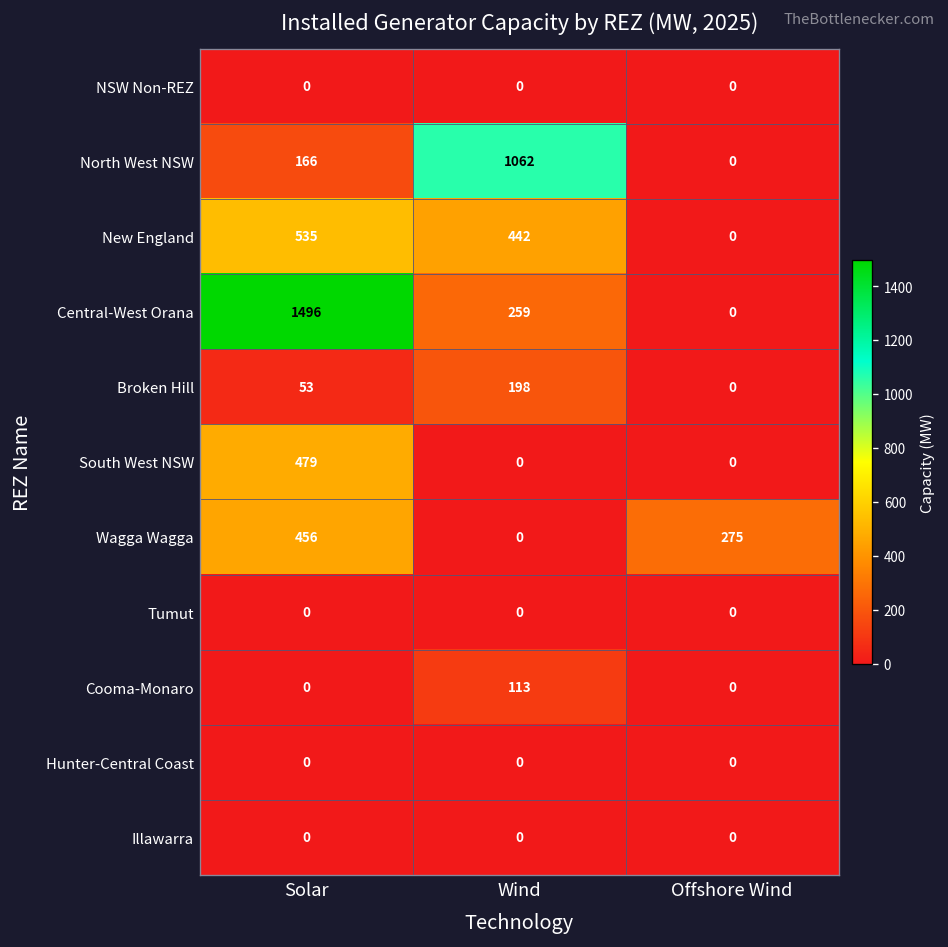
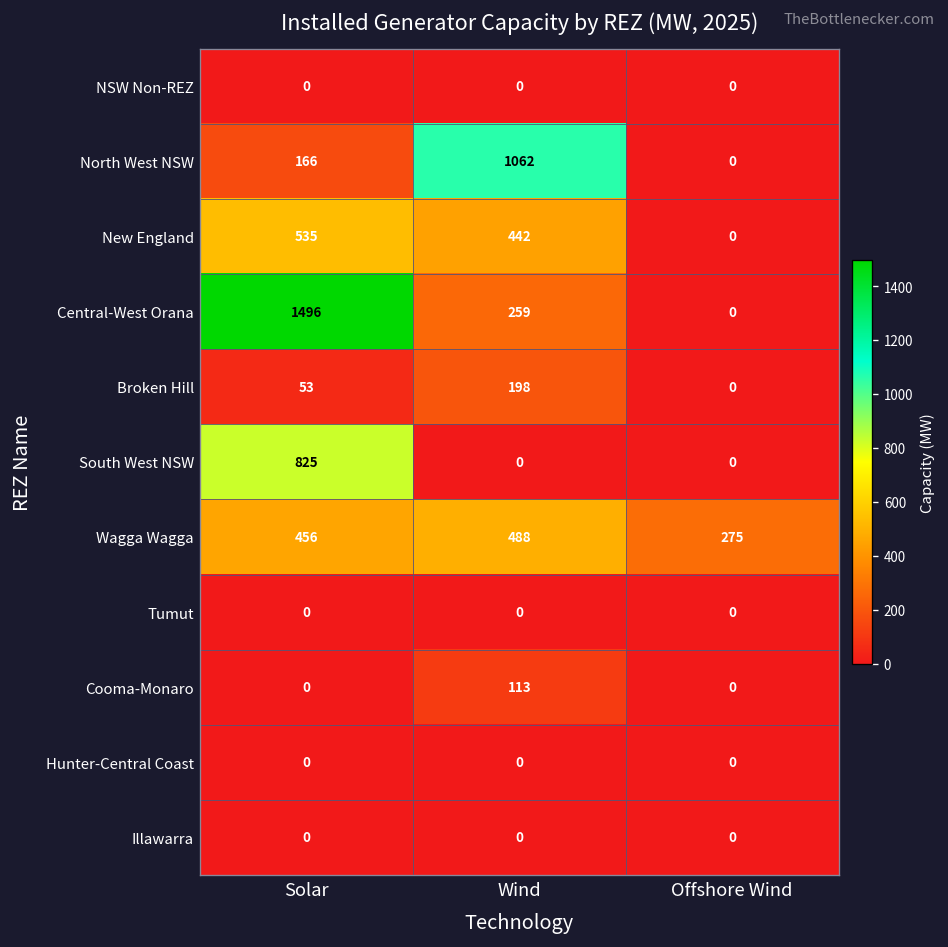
South West NSW, Solar: 479 -> 825
Wagga Wagga, Wind: 0 -> 488
